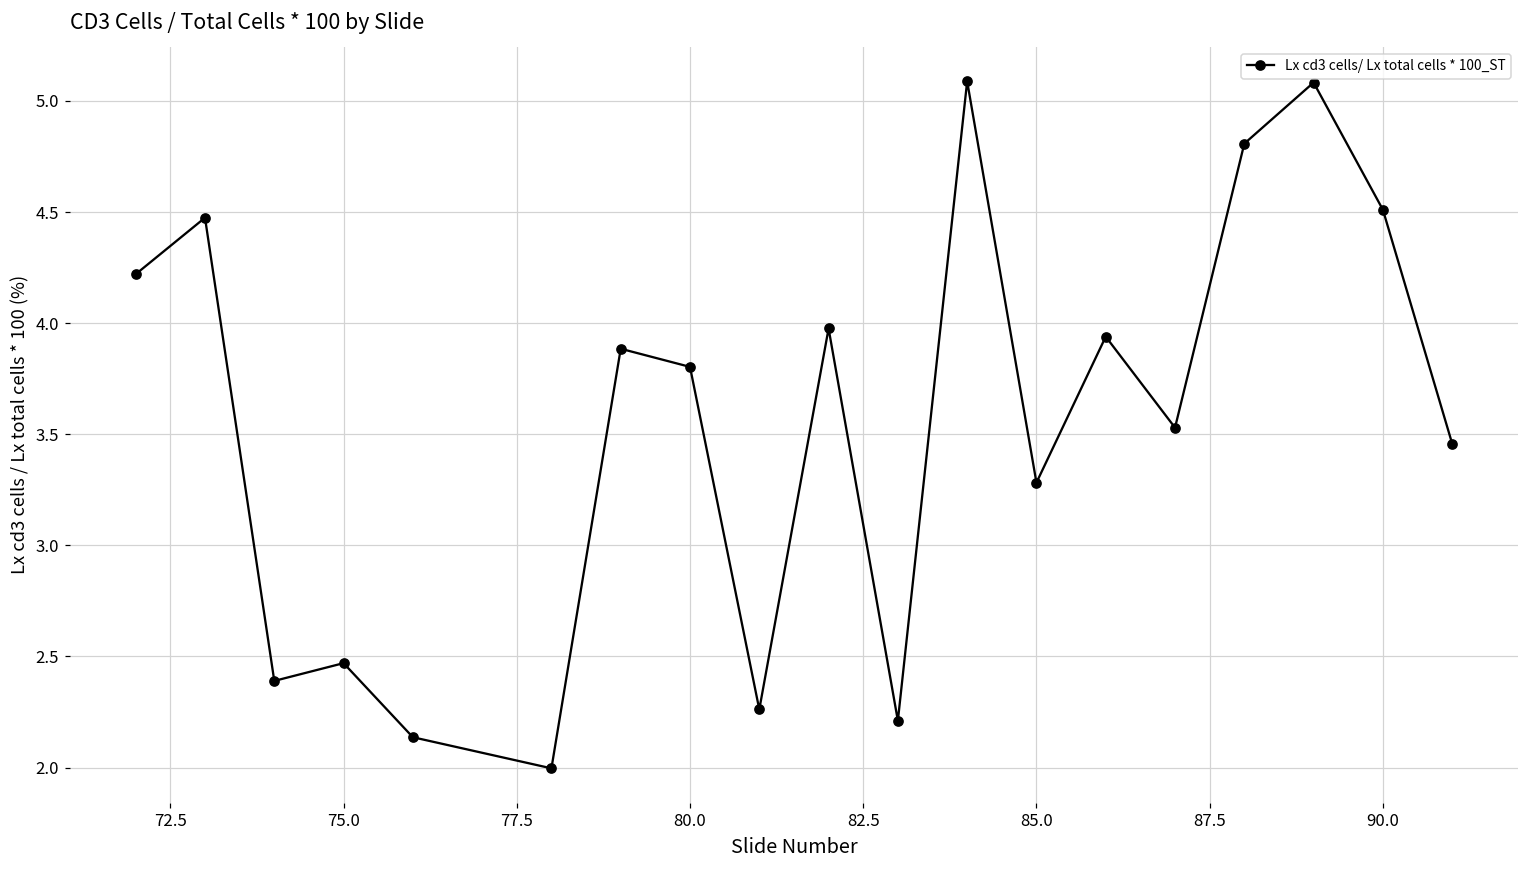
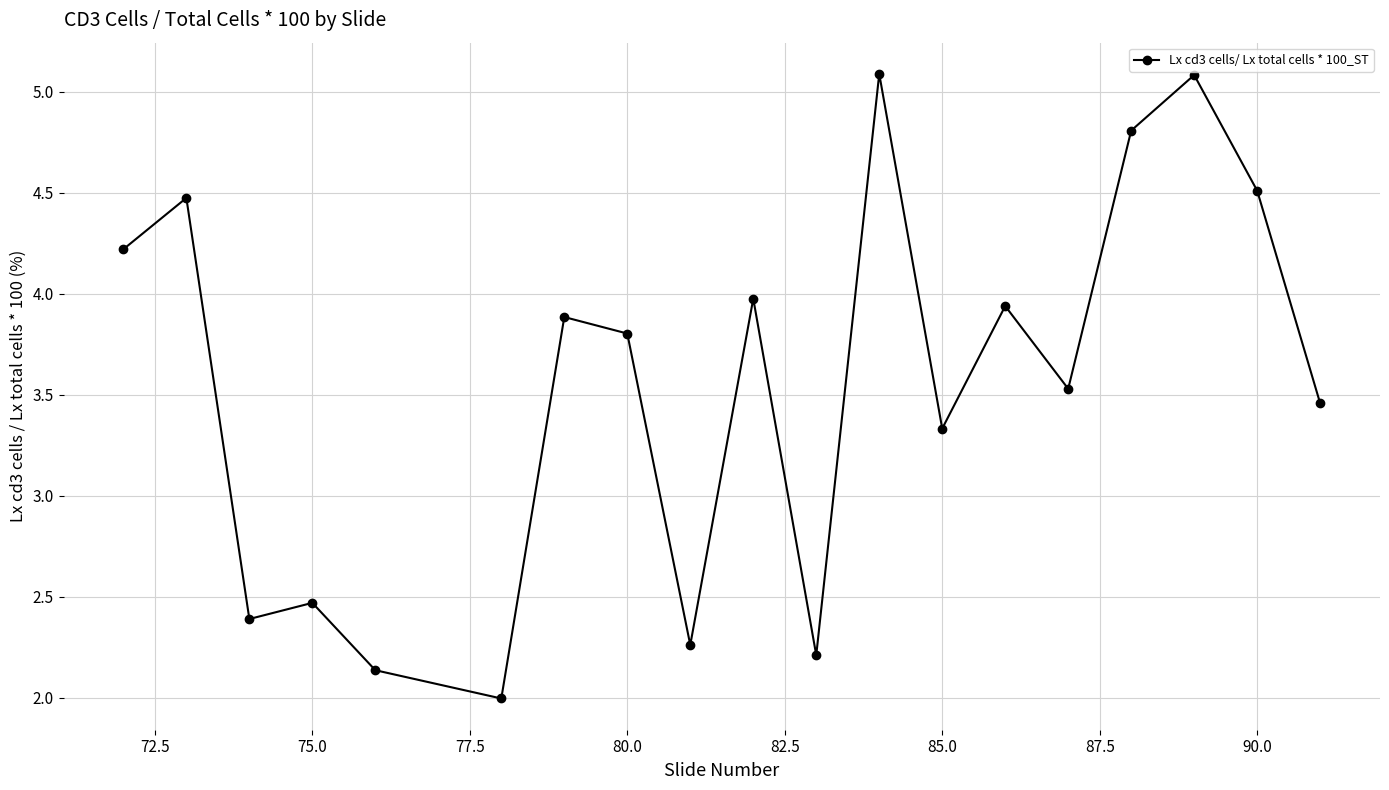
85.0: 3.28 -> 3.33
